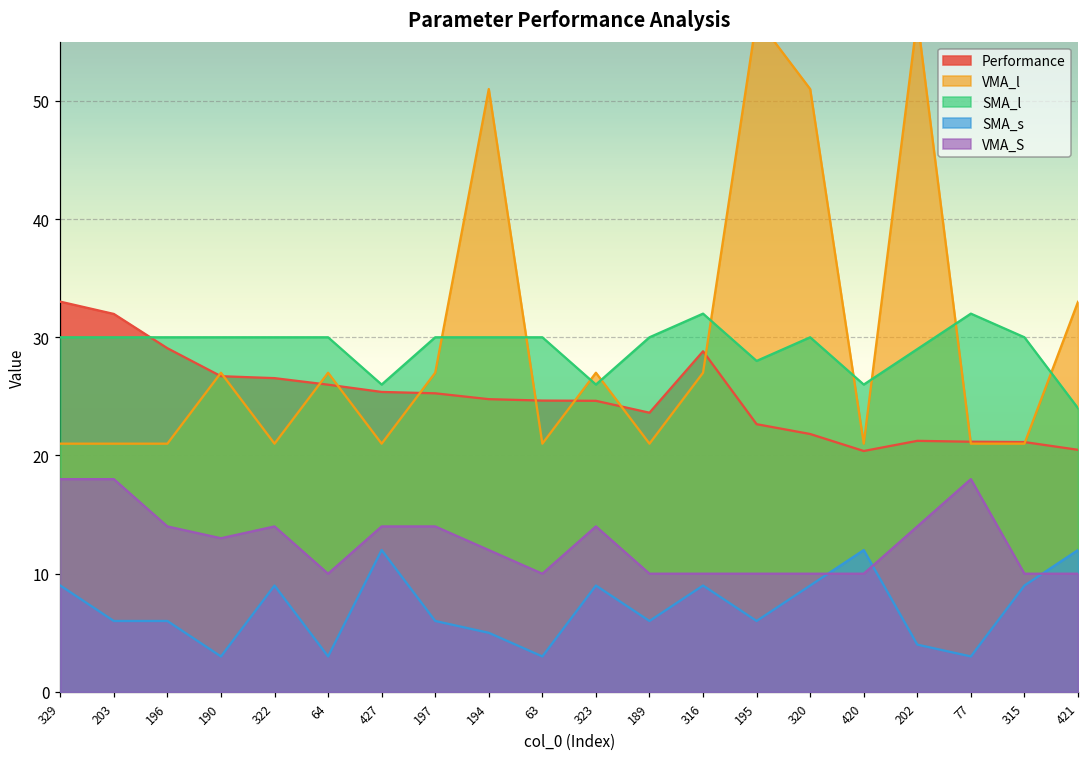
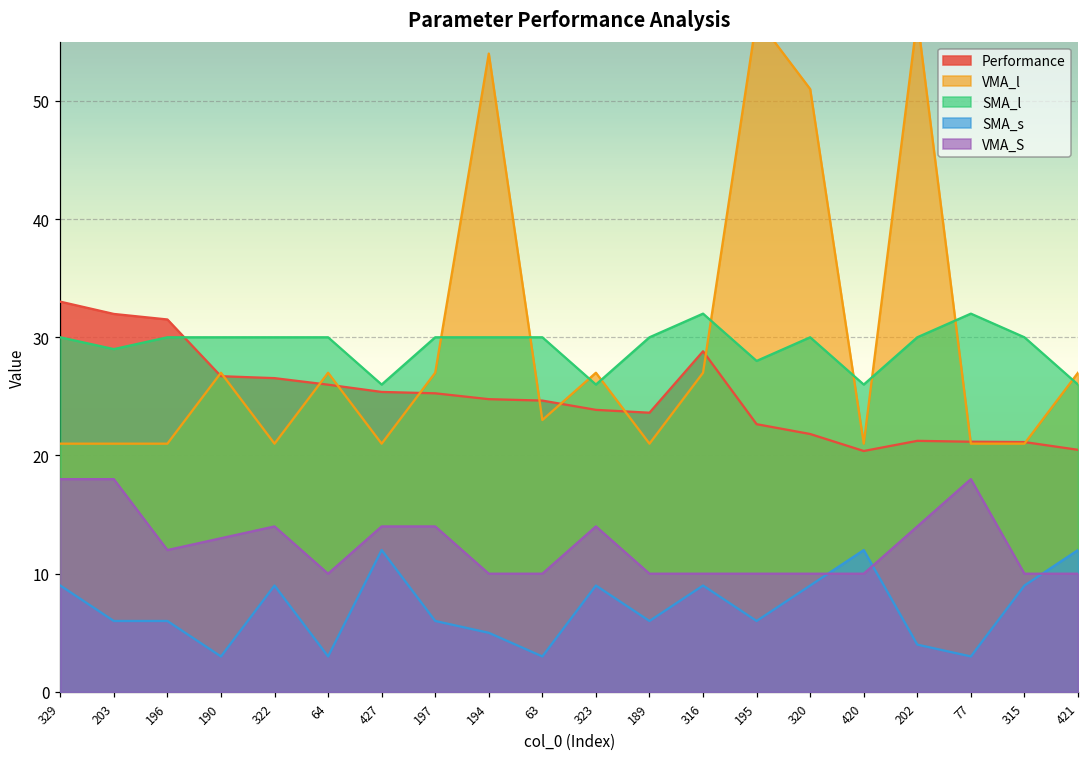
SMA_l, 203: 30 -> 29
Performance, 196: 29.1 -> 31.5
VMA_S, 196: 14 -> 12
VMA_l, 194: 51 -> 54
VMA_S, 194: 12 -> 10
VMA_l, 63: 21 -> 23
Performance, 323: 24.6 -> 23.9
SMA_l, 202: 29 -> 30
VMA_l, 421: 33 -> 27
SMA_l, 421: 24 -> 26
